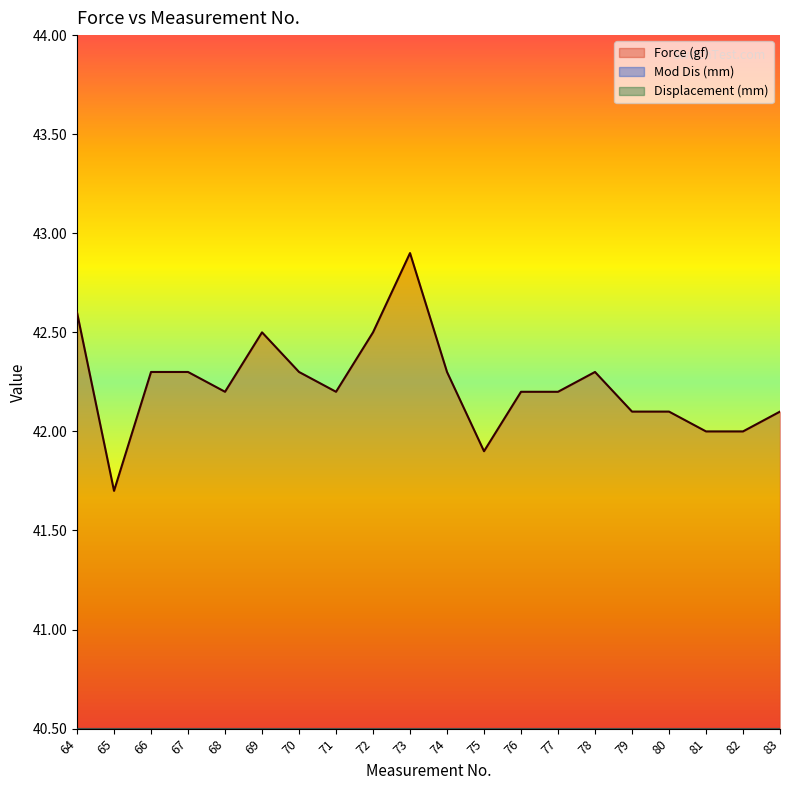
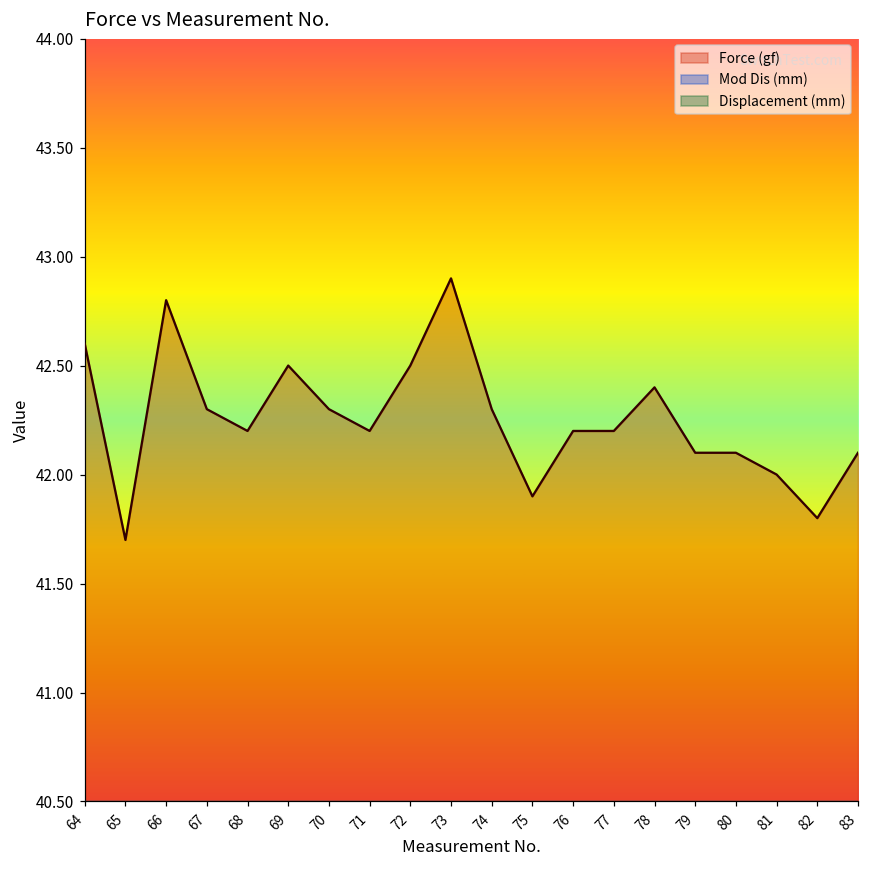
Force (gf), 66: 42.3 -> 42.8
Force (gf), 78: 42.3 -> 42.4
Force (gf), 82: 42.0 -> 41.8
